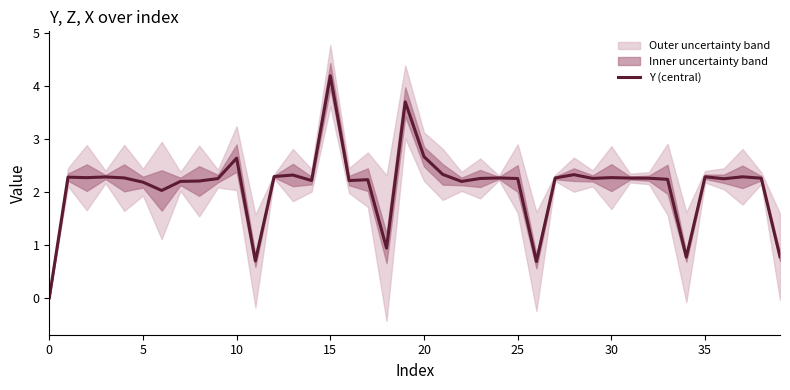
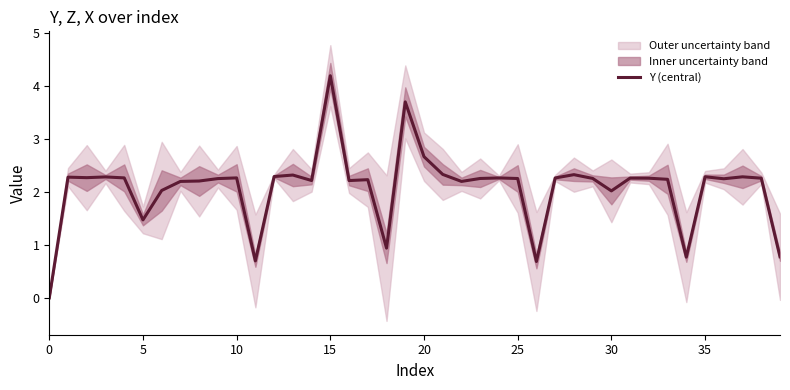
Y (central), 5: 2.2 -> 1.5
Y (central), 10: 2.6 -> 2.3
Y (central), 30: 2.3 -> 2.0
